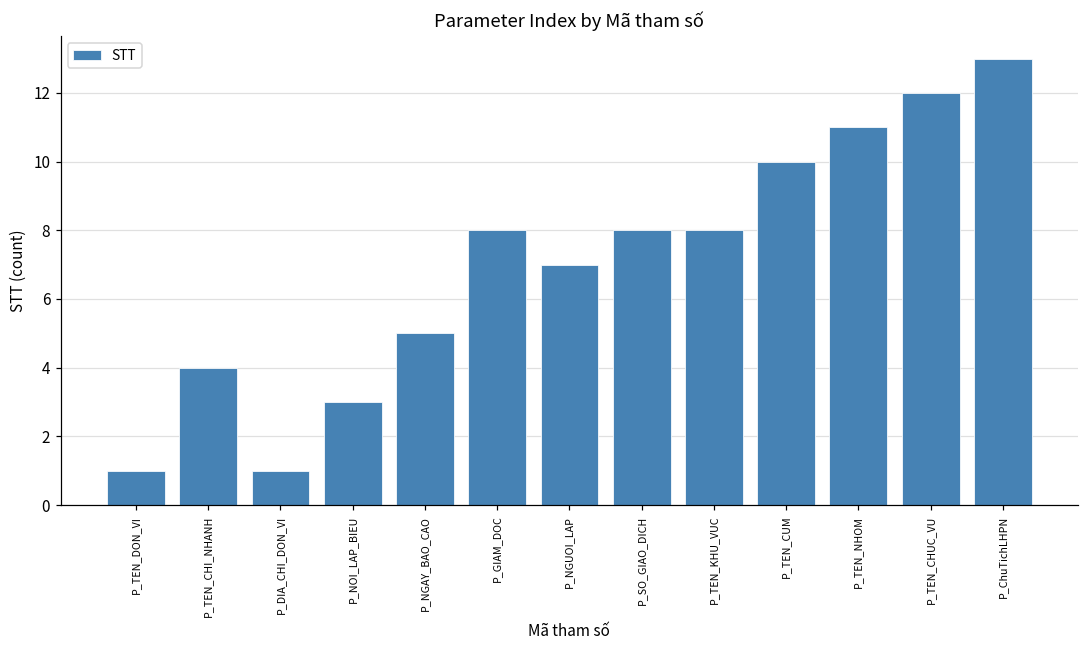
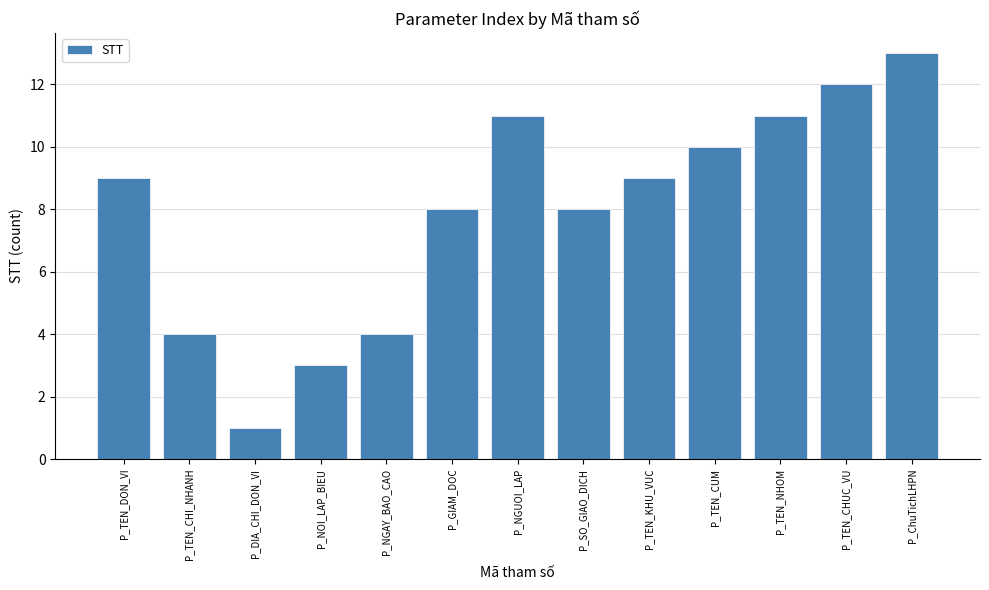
P_TEN_DON_VI: 1 -> 9
P_NGAY_BAO_CAO: 5 -> 4
P_NGUOI_LAP: 7 -> 11
P_TEN_KHU_VUC: 8 -> 9
